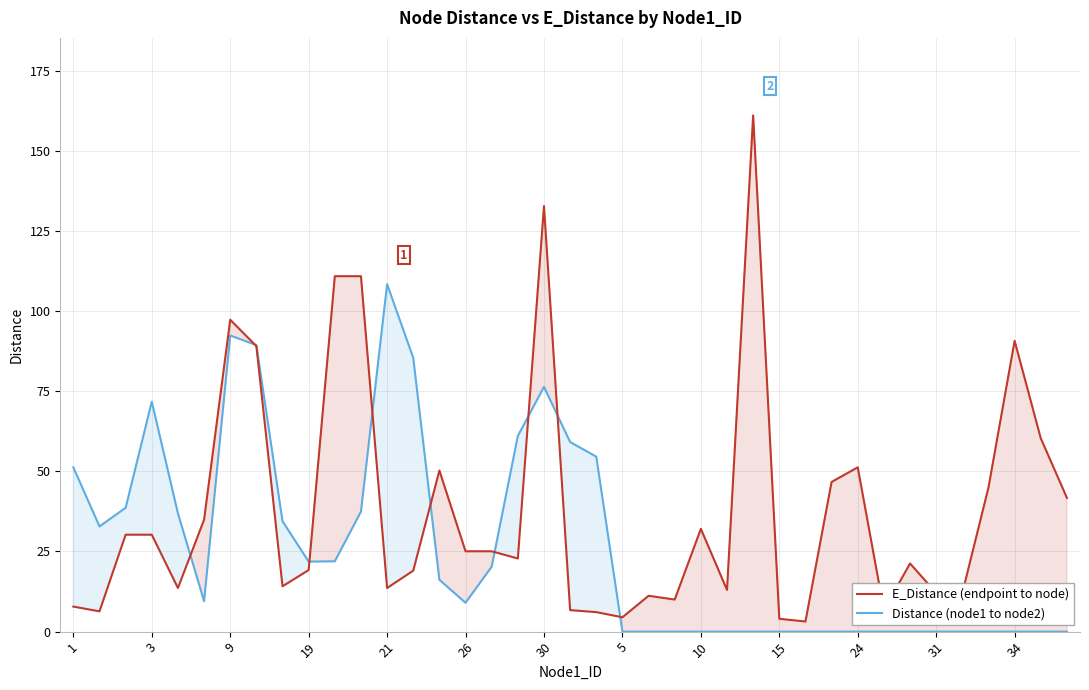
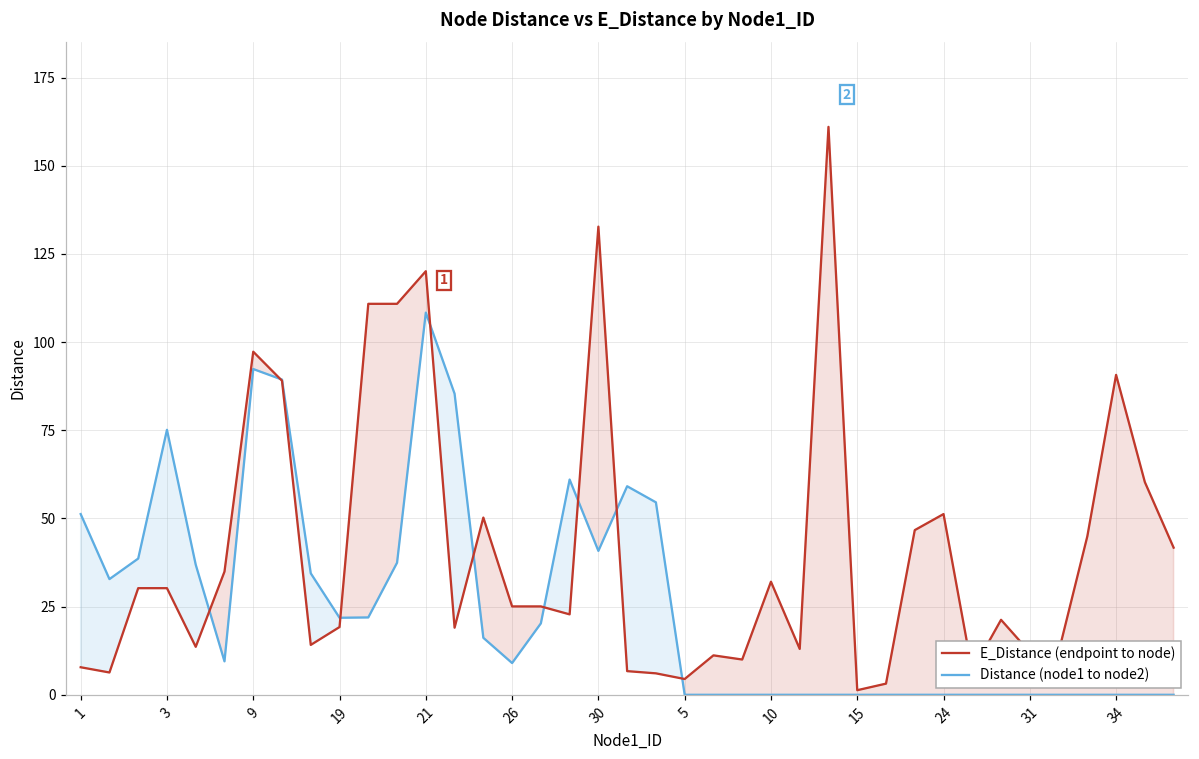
Distance (node1 to node2), 3: 72 -> 75
E_Distance (endpoint to node), 21: 14 -> 120
Distance (node1 to node2), 30: 76 -> 41
E_Distance (endpoint to node), 15: 4 -> 1
